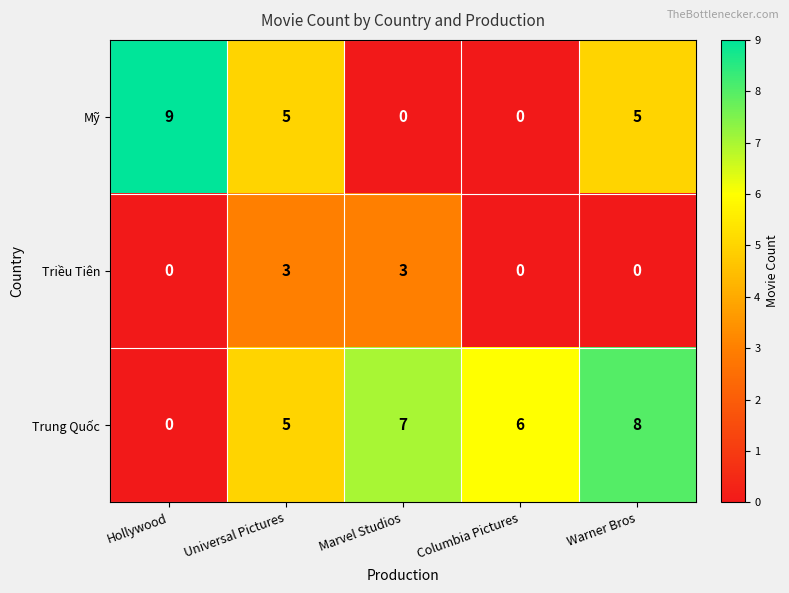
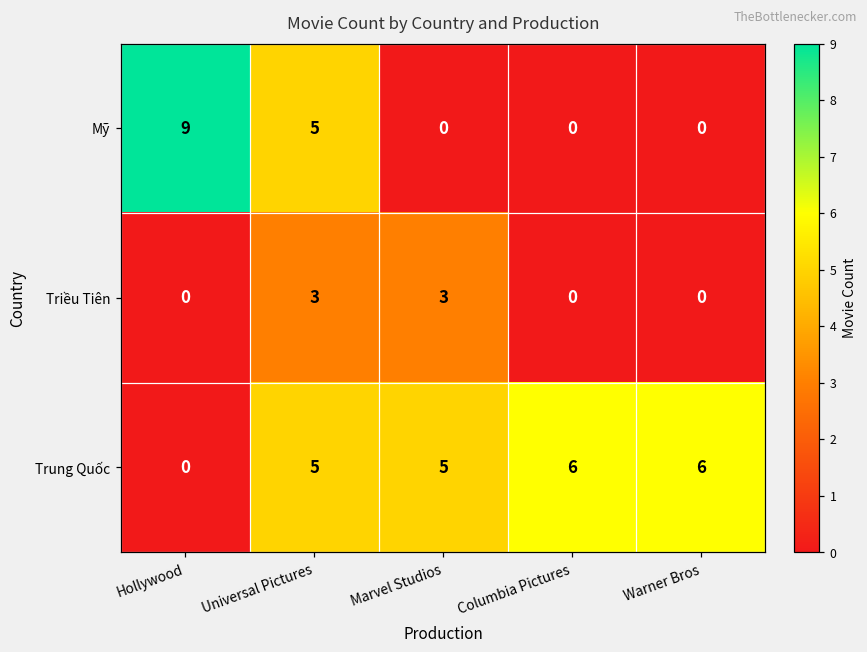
Mỹ, Warner Bros: 5 -> 0
Trung Quốc, Marvel Studios: 7 -> 5
Trung Quốc, Warner Bros: 8 -> 6
